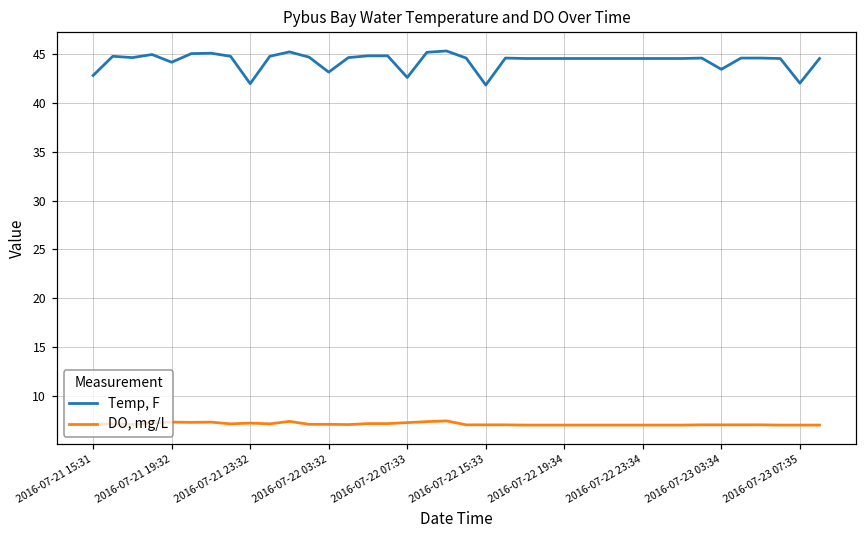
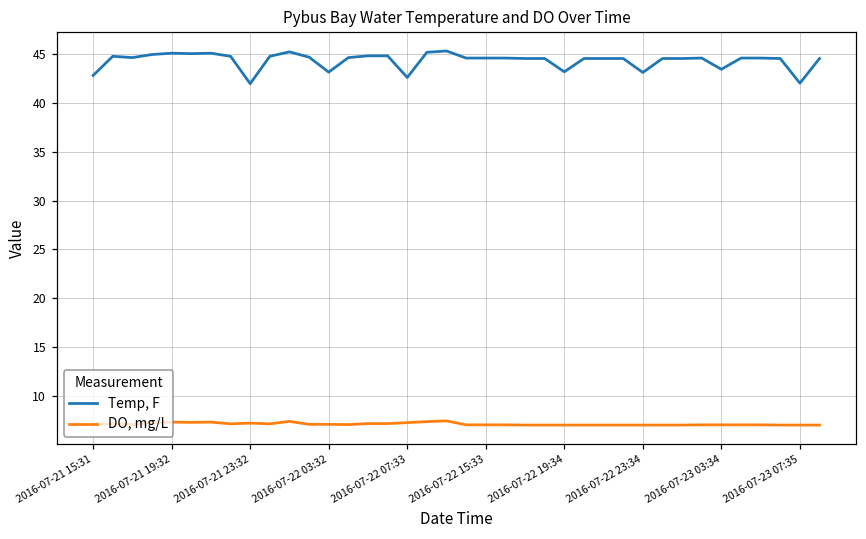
Temp, F, 2016-07-21 19:32: 44 -> 45
Temp, F, 2016-07-22 15:33: 42 -> 45
Temp, F, 2016-07-22 19:34: 45 -> 43
Temp, F, 2016-07-22 23:34: 45 -> 43
